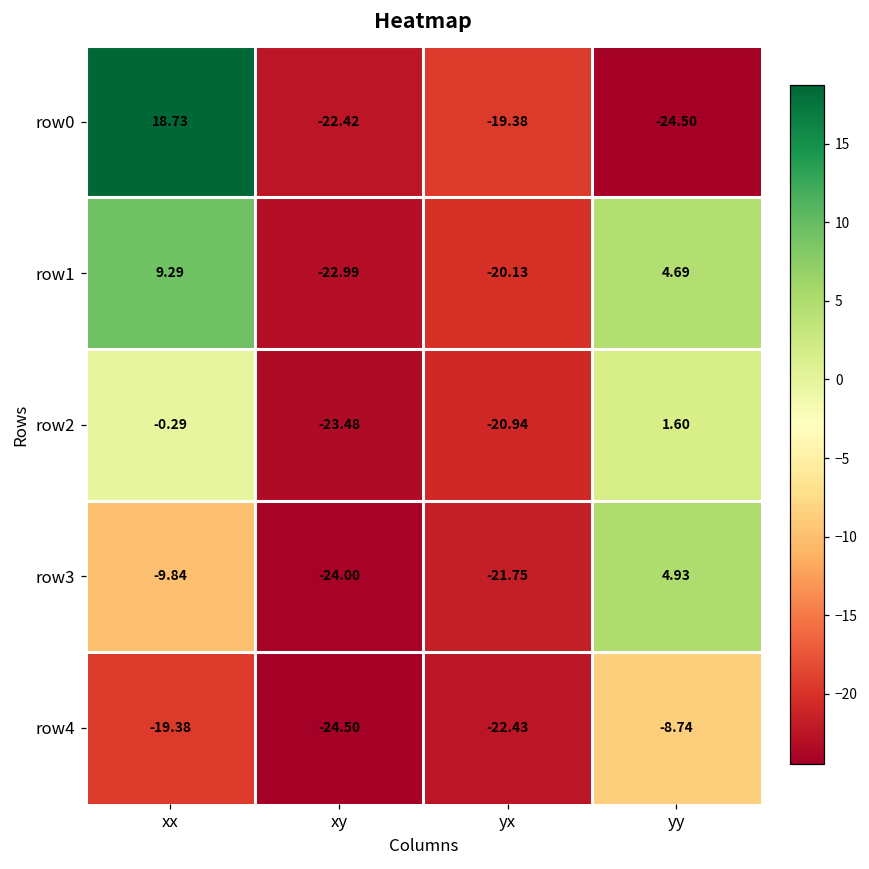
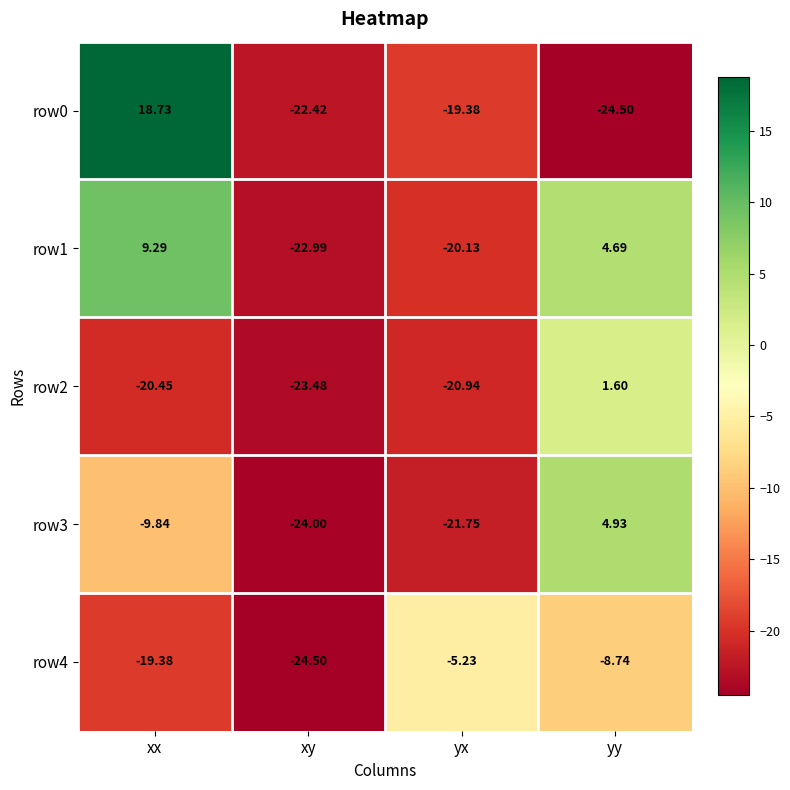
row2, xx: -0.29 -> -20.45
row4, yx: -22.43 -> -5.23
